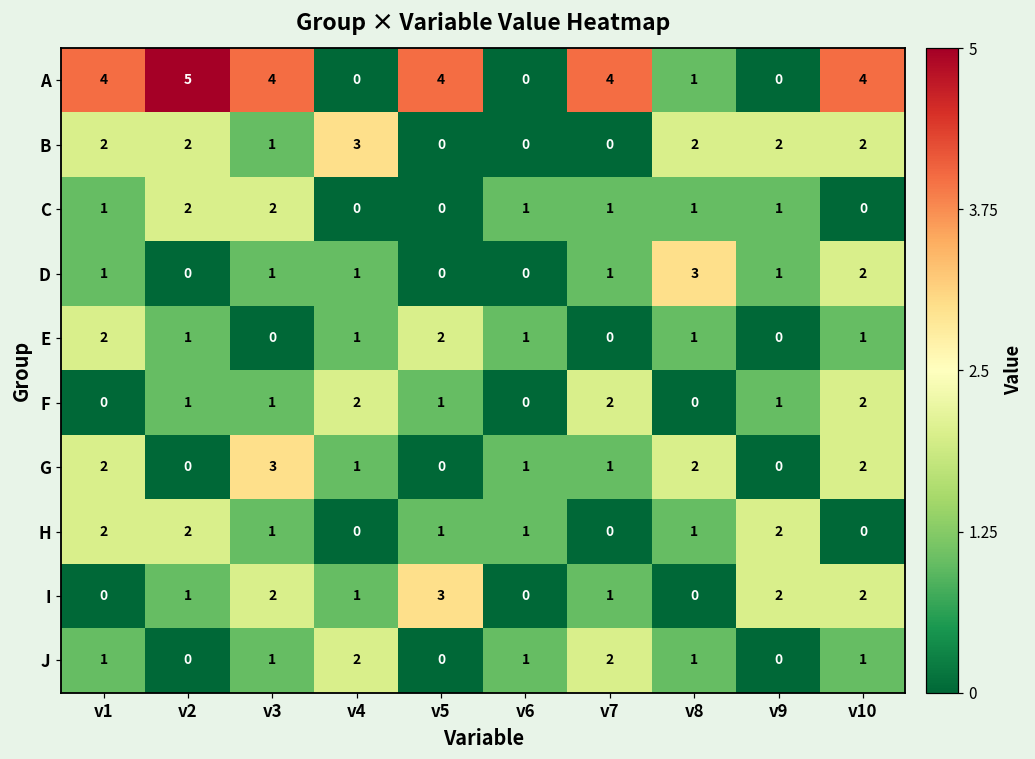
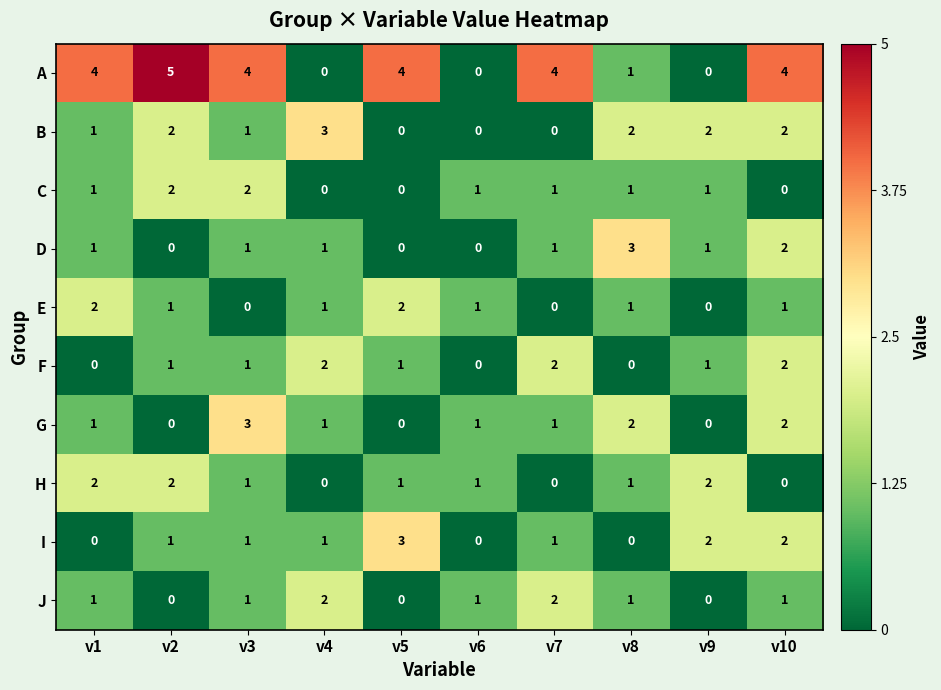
B, v1: 2 -> 1
G, v1: 2 -> 1
I, v3: 2 -> 1
